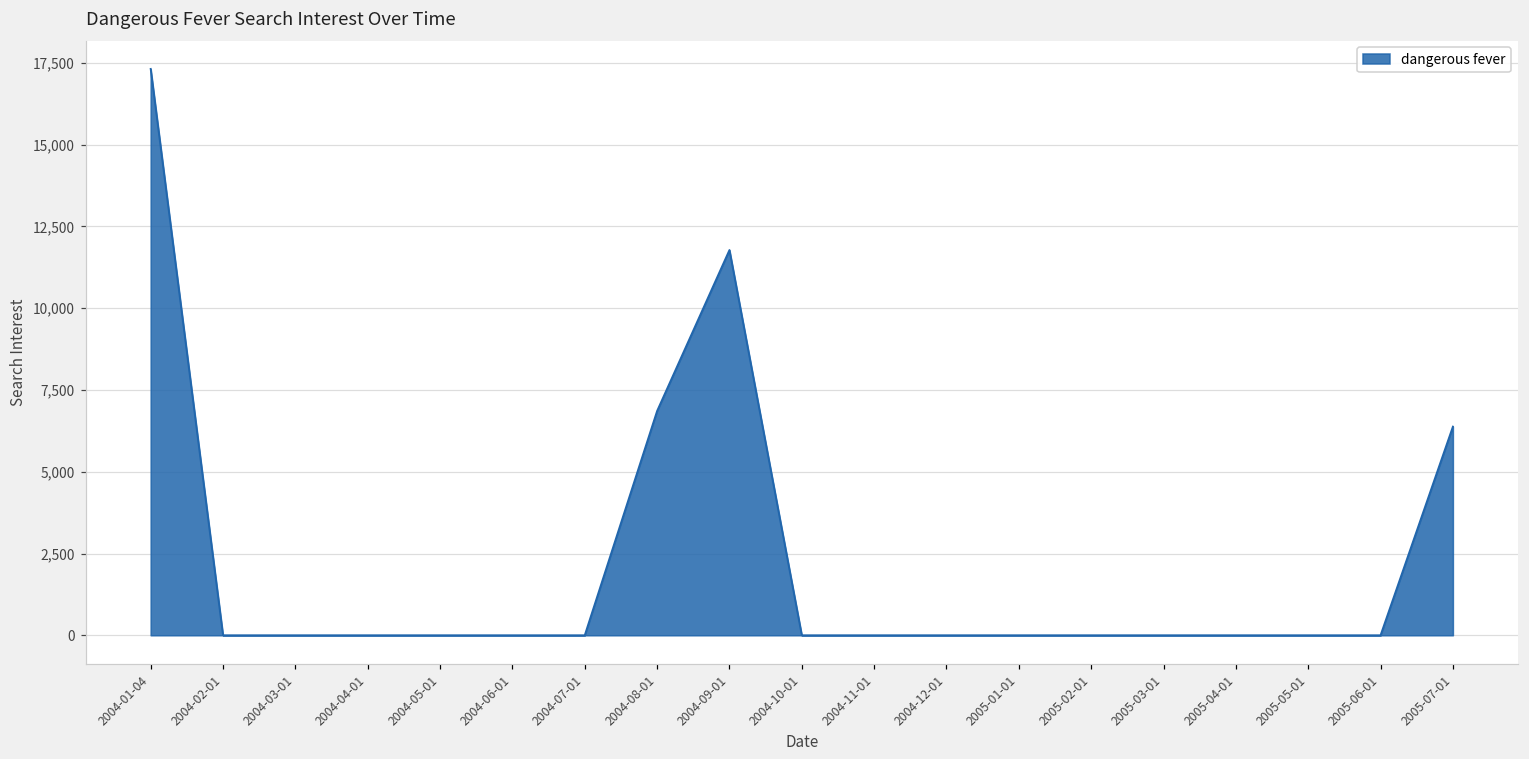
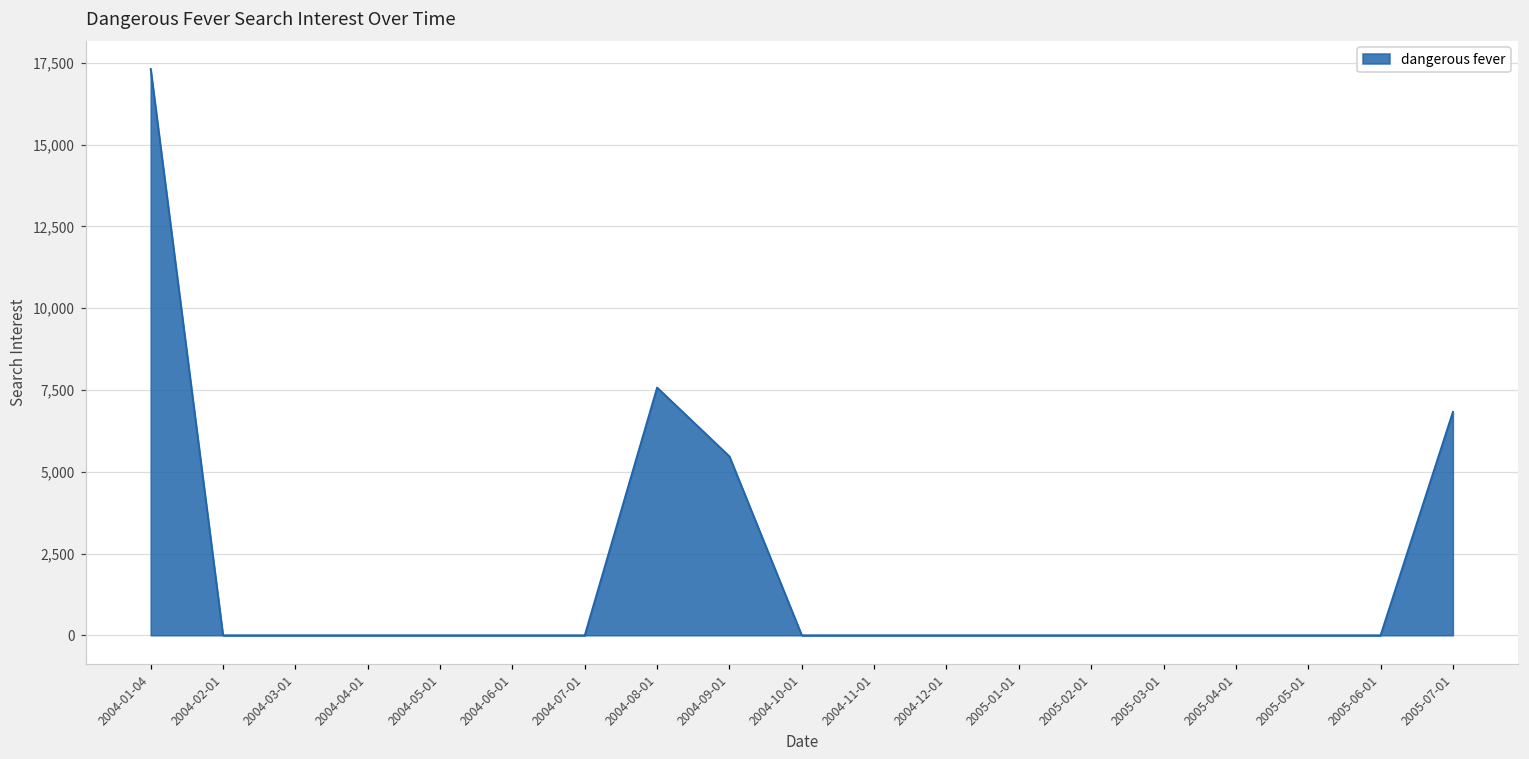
2004-08-01: 6,900 -> 7,600
2004-09-01: 11,800 -> 5,500
2005-07-01: 6,400 -> 6,800
